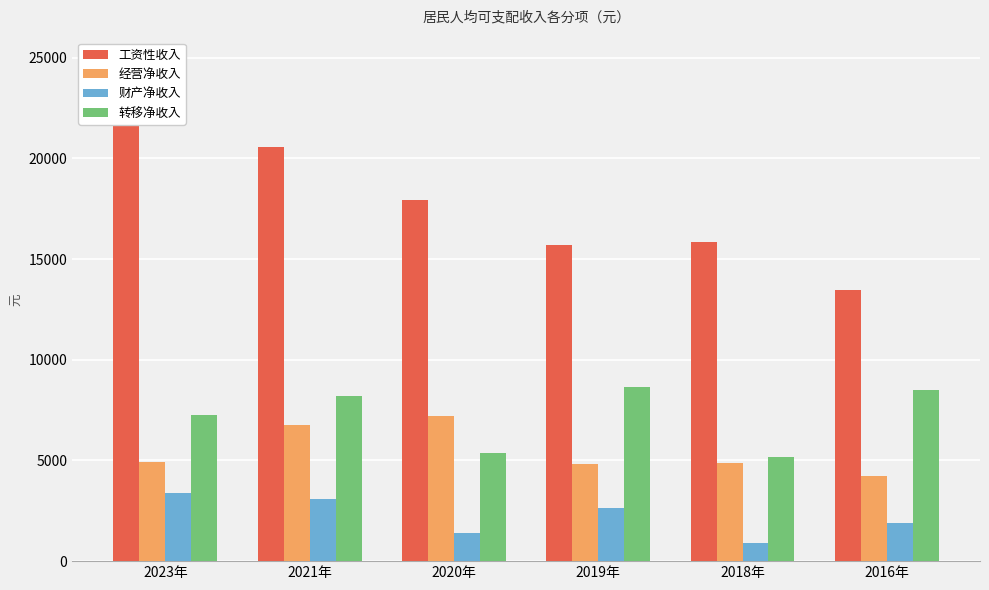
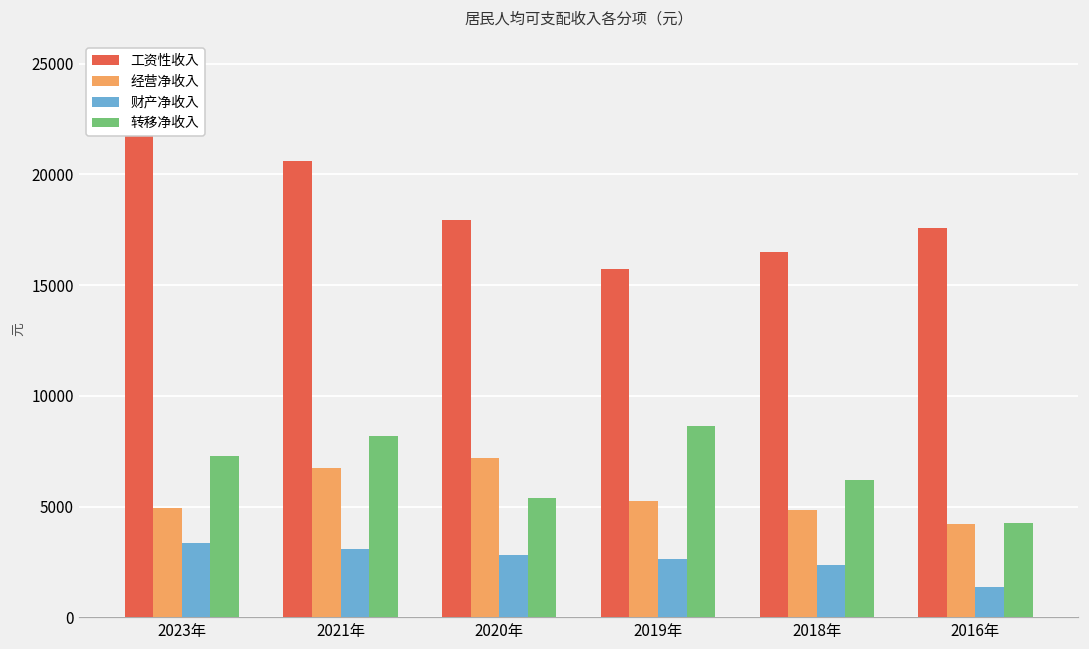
财产净收入, 2020年: 1400 -> 2800
经营净收入, 2019年: 4800 -> 5200
工资性收入, 2018年: 15800 -> 16500
财产净收入, 2018年: 900 -> 2400
转移净收入, 2018年: 5200 -> 6200
工资性收入, 2016年: 13500 -> 17600
财产净收入, 2016年: 1900 -> 1400
转移净收入, 2016年: 8500 -> 4300
